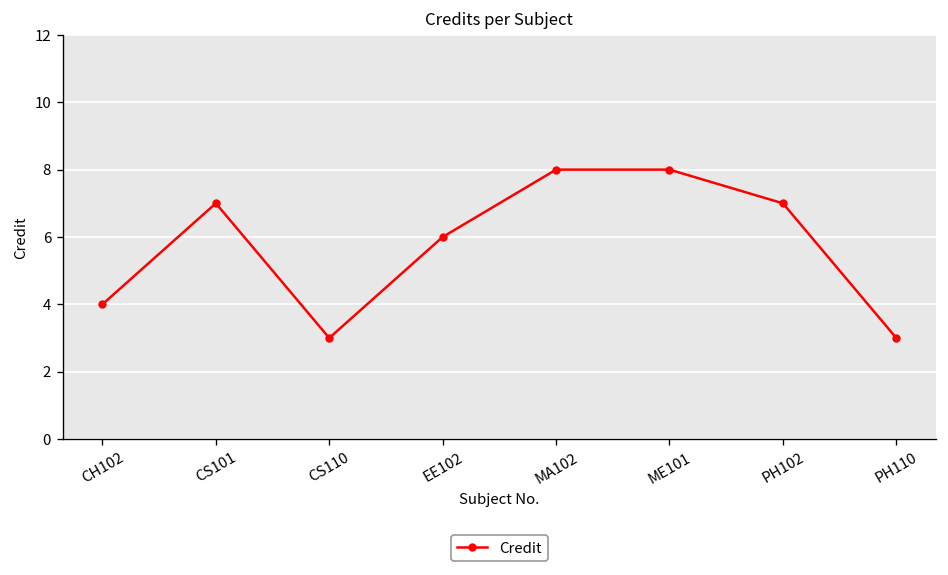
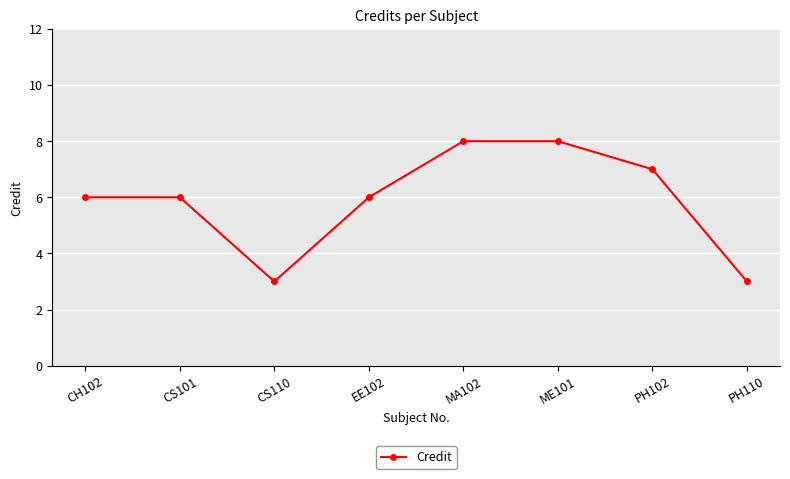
CH102: 4 -> 6
CS101: 7 -> 6
